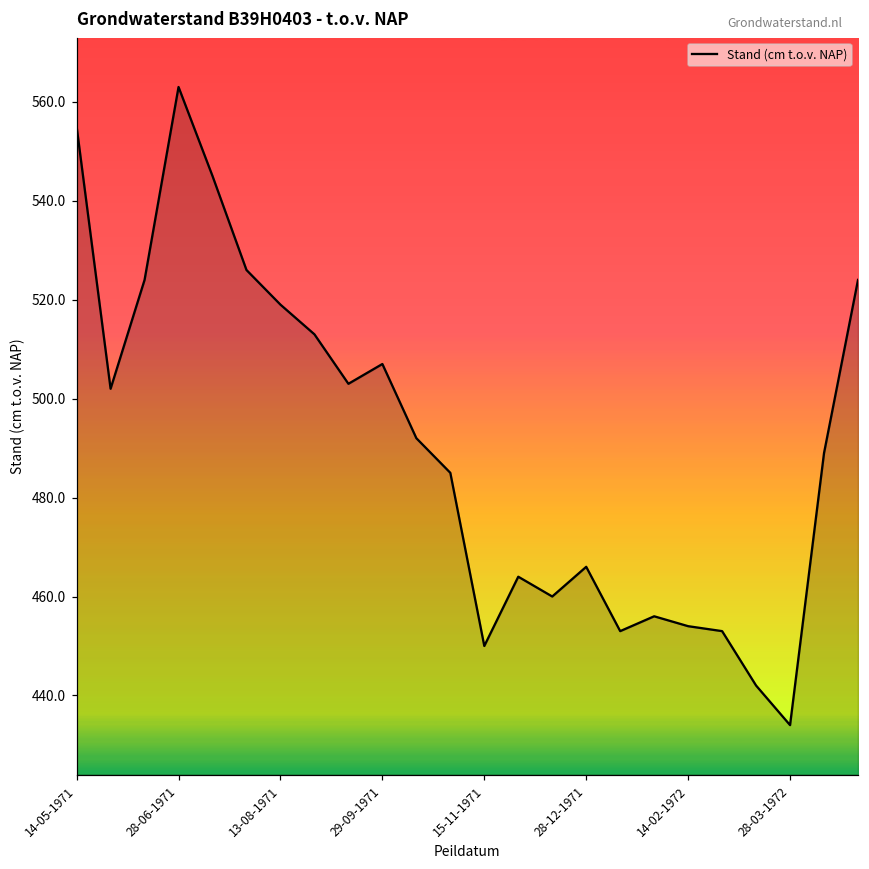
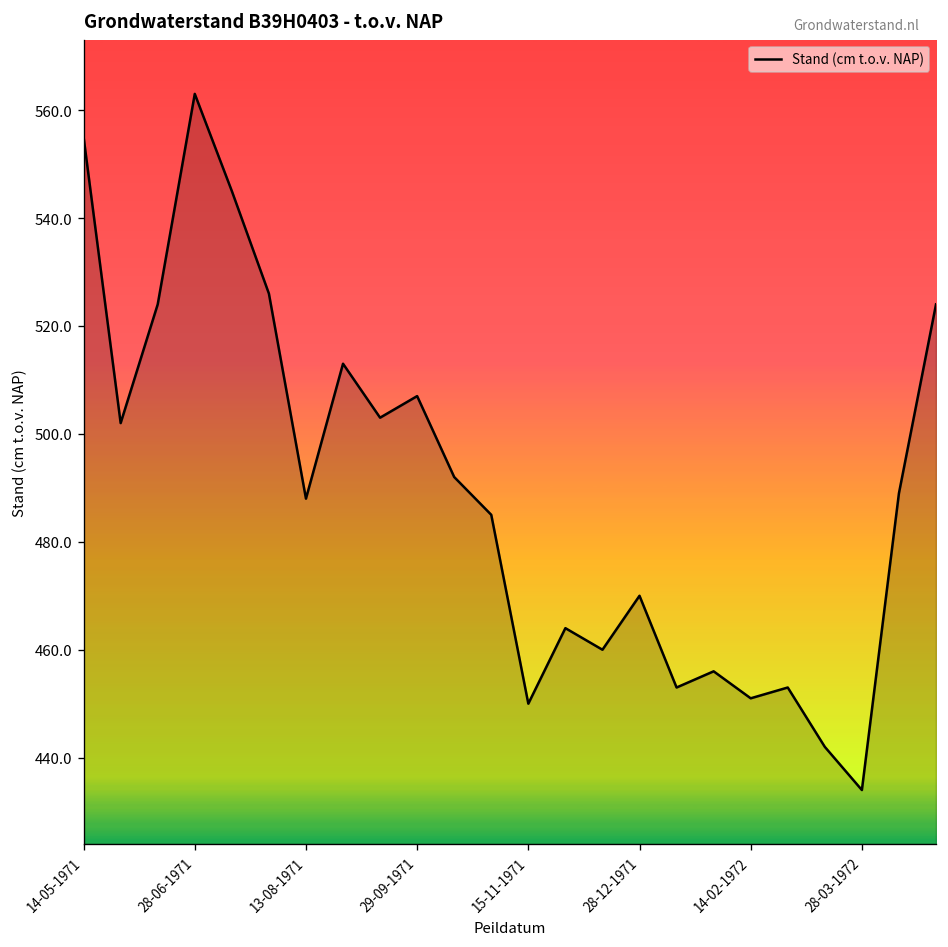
13-08-1971: 519 -> 488
28-12-1971: 466 -> 470
14-02-1972: 454 -> 451
